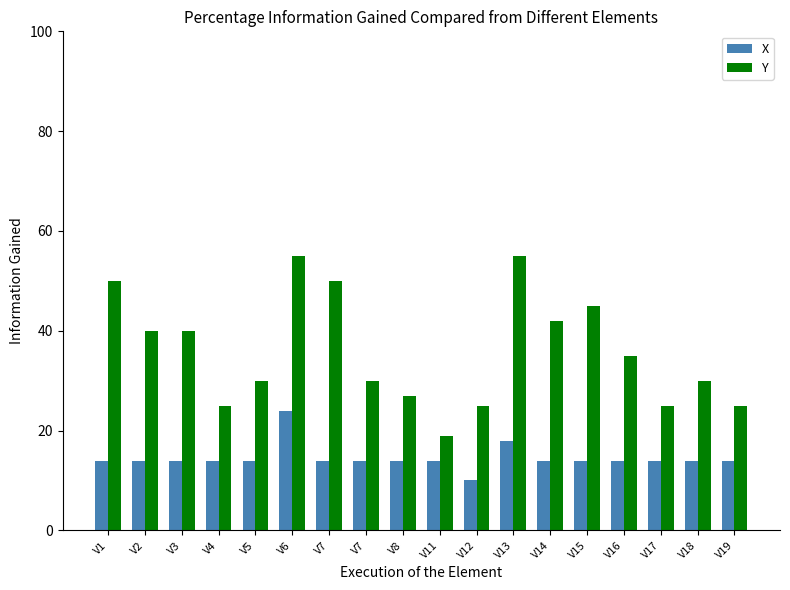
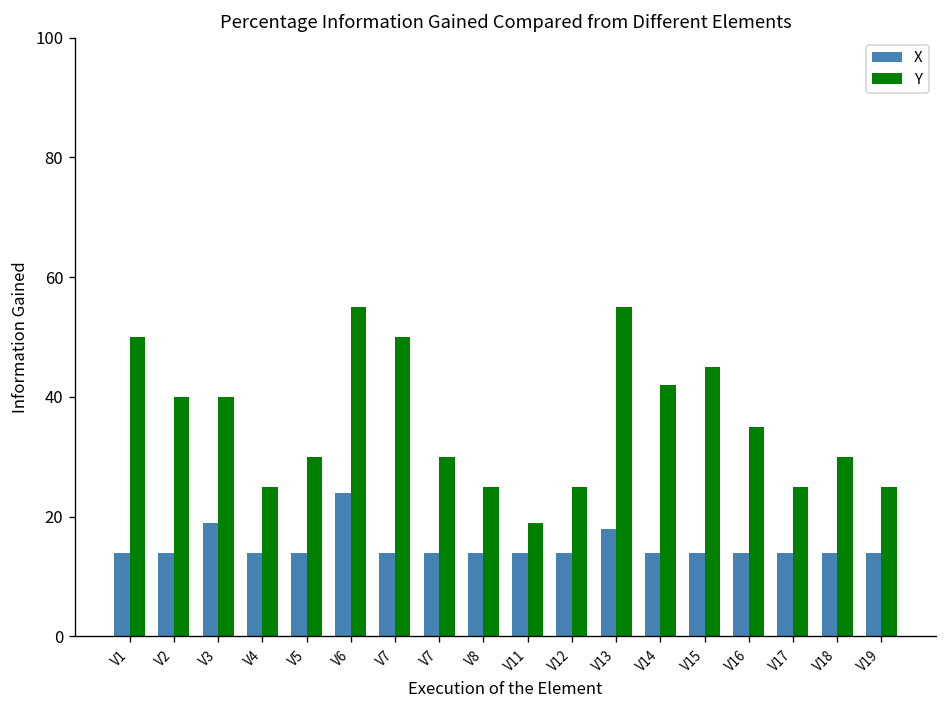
X, V3: 14 -> 19
Y, V8: 27 -> 25
X, V12: 10 -> 14
